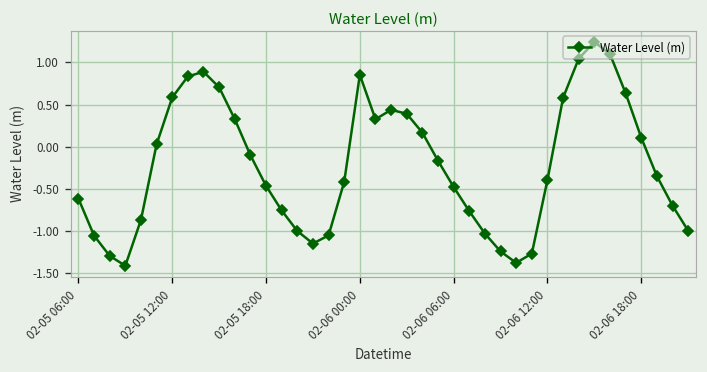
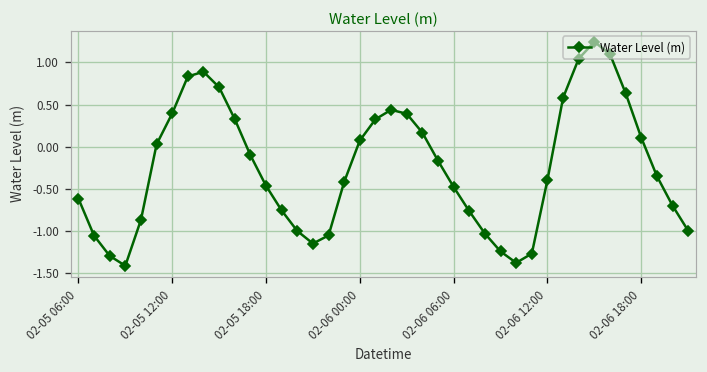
02-05 12:00: 0.6 -> 0.4
02-06 00:00: 0.9 -> 0.1
